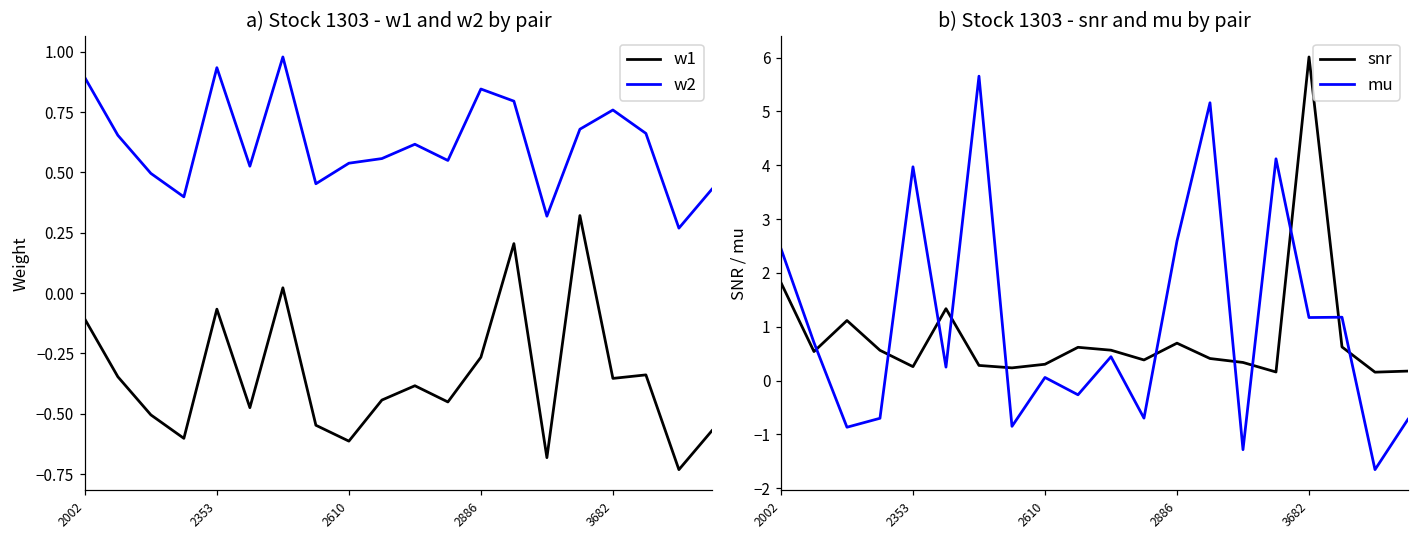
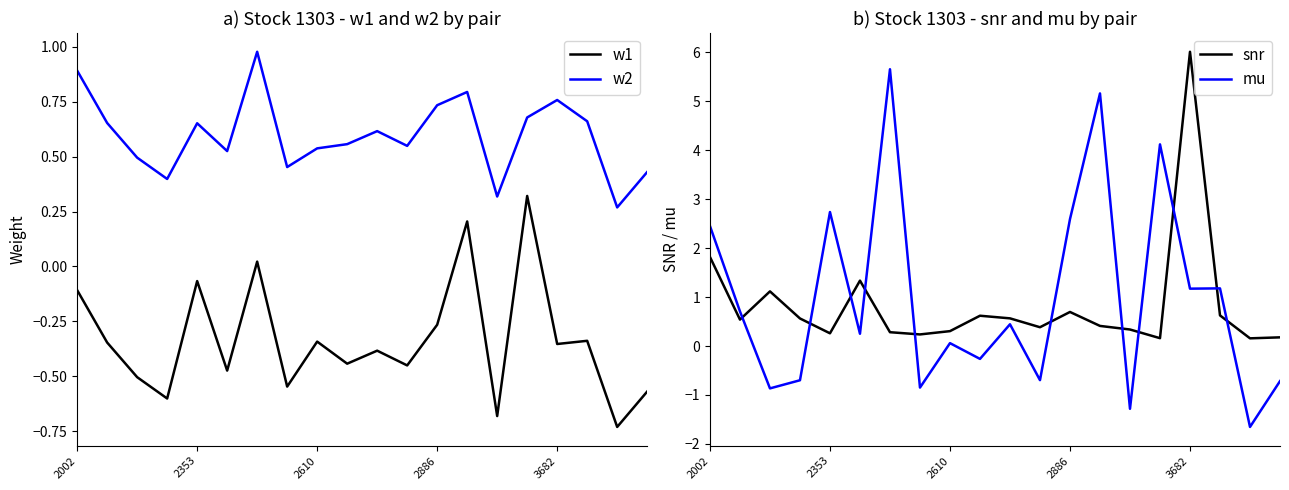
a) Stock 1303 - w1 and w2 by pair, w2, 2353: 0.93 -> 0.65
a) Stock 1303 - w1 and w2 by pair, w1, 2610: -0.61 -> -0.34
a) Stock 1303 - w1 and w2 by pair, w2, 2886: 0.85 -> 0.73
b) Stock 1303 - snr and mu by pair, mu, 2353: 4.0 -> 2.7
